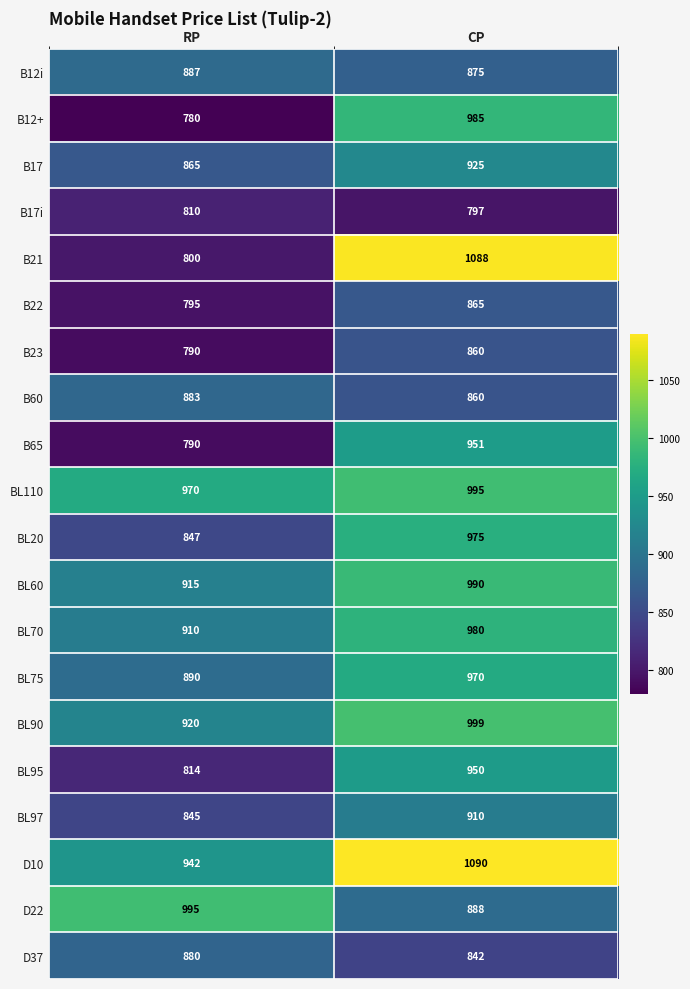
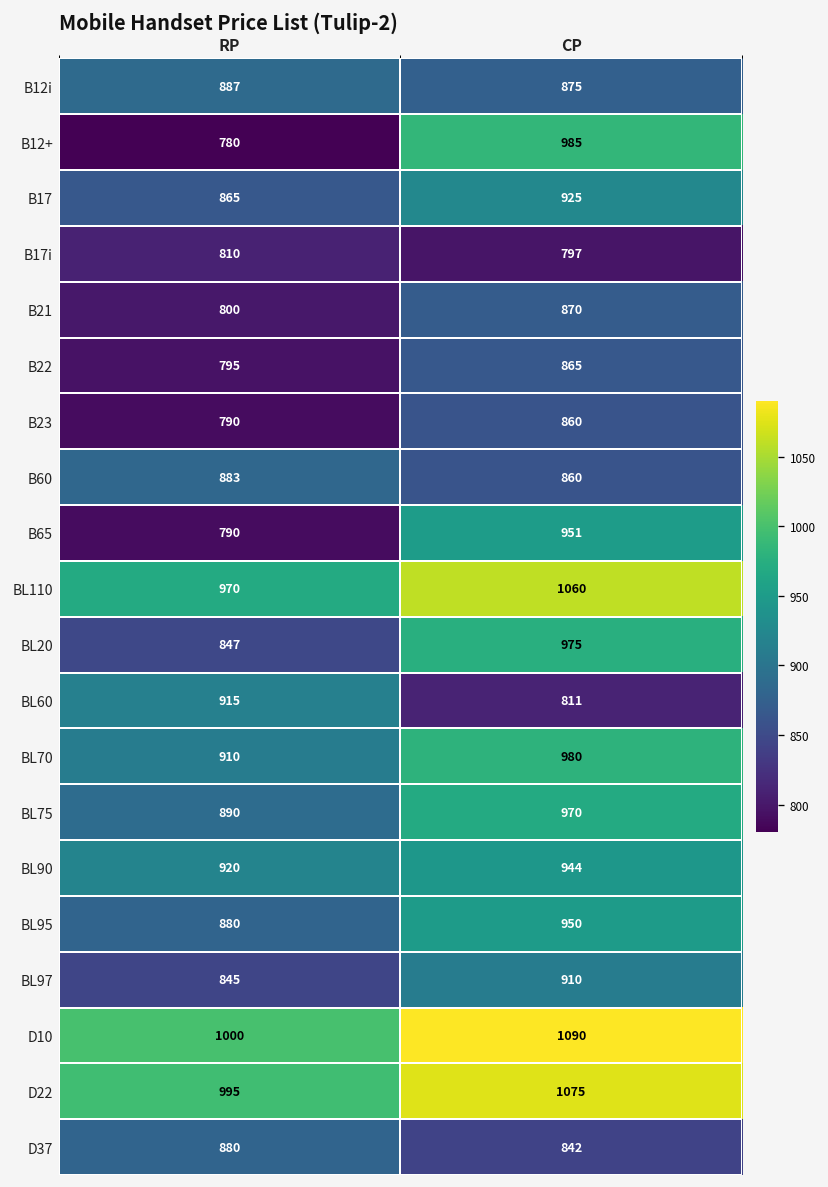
B21, CP: 1088 -> 870
BL110, CP: 995 -> 1060
BL60, CP: 990 -> 811
BL90, CP: 999 -> 944
BL95, RP: 814 -> 880
D10, RP: 942 -> 1000
D22, CP: 888 -> 1075
